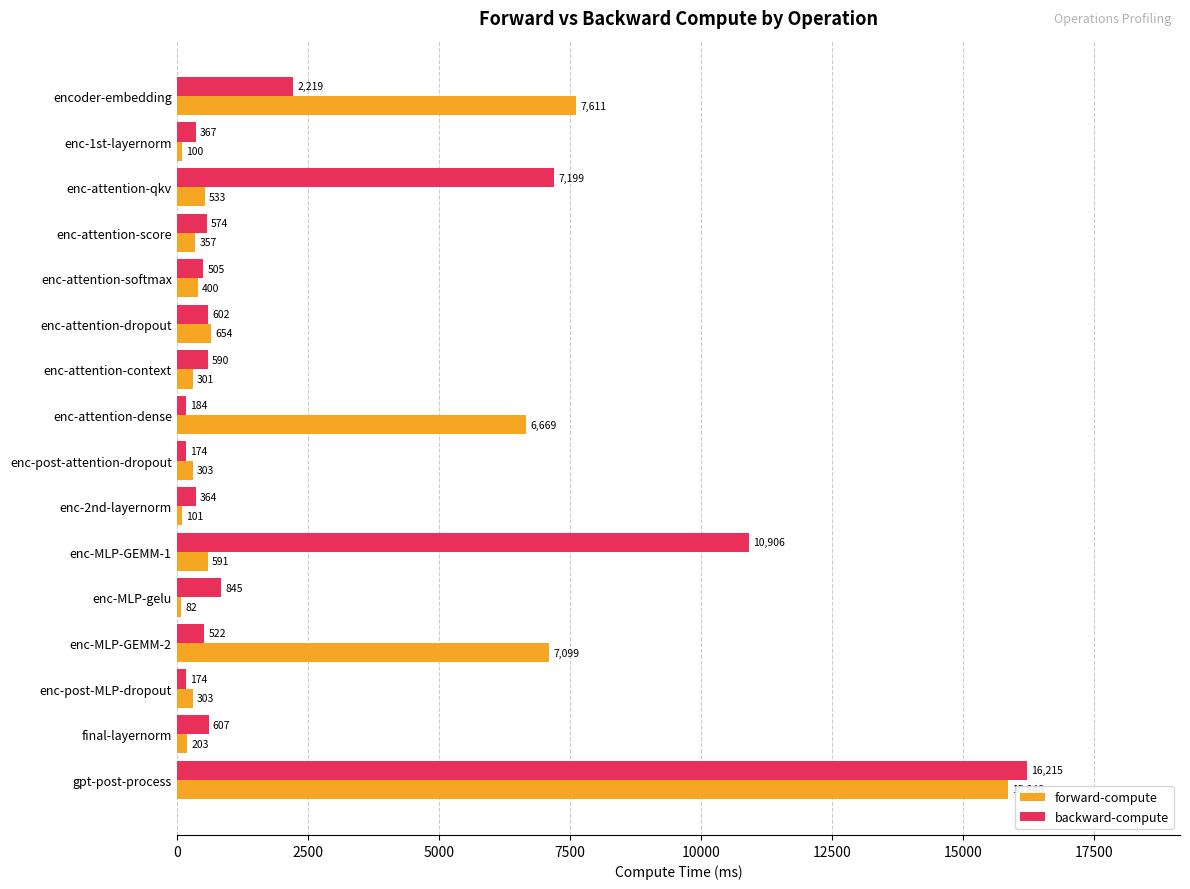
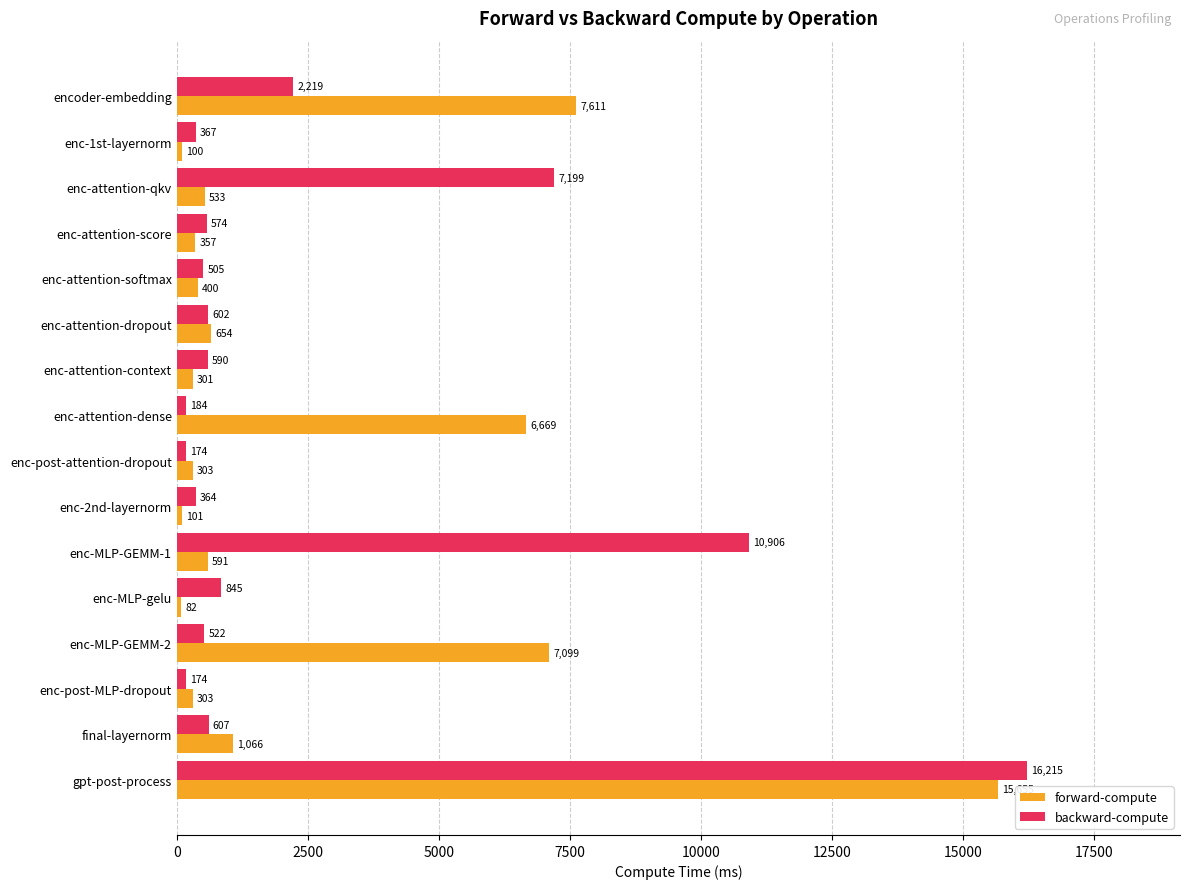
forward-compute, final-layernorm: 203 -> 1,066
forward-compute, gpt-post-process: 15800 -> 15700
